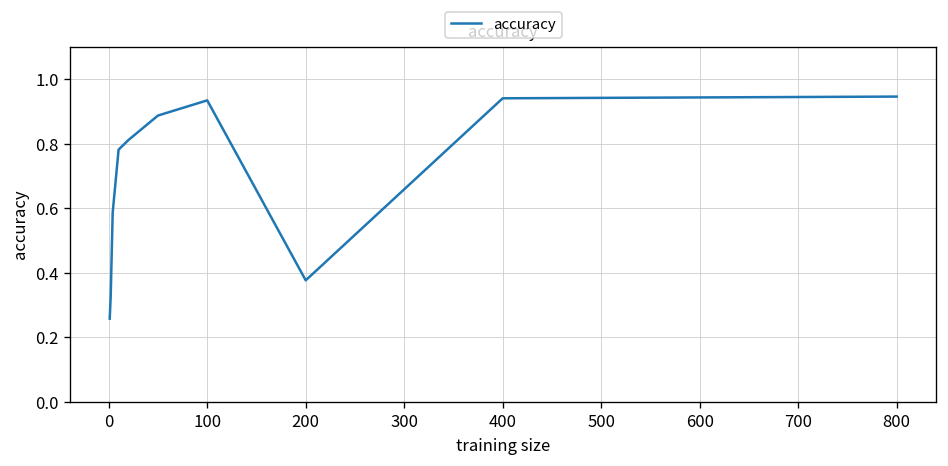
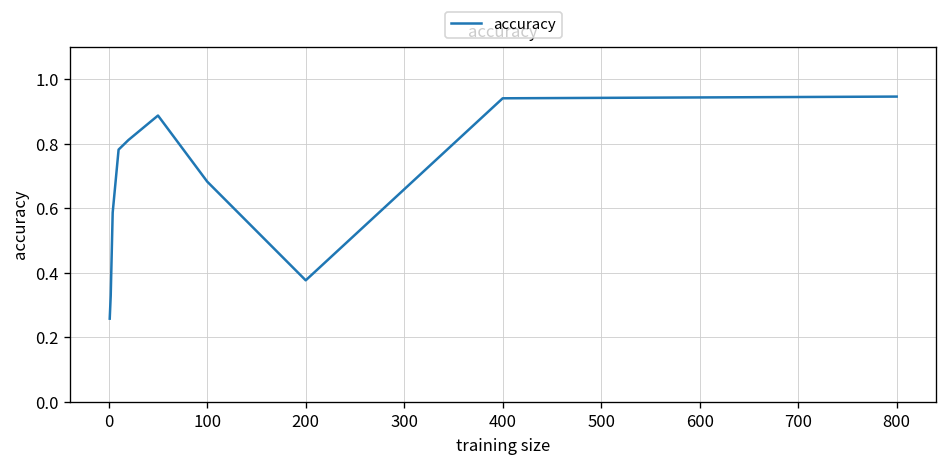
100: 0.93 -> 0.68
